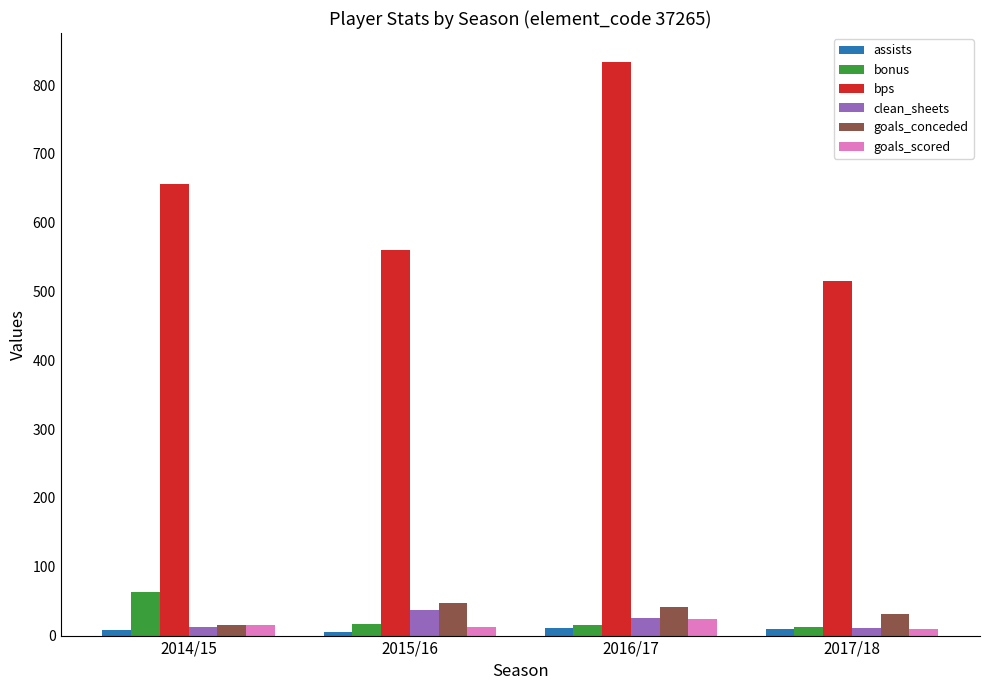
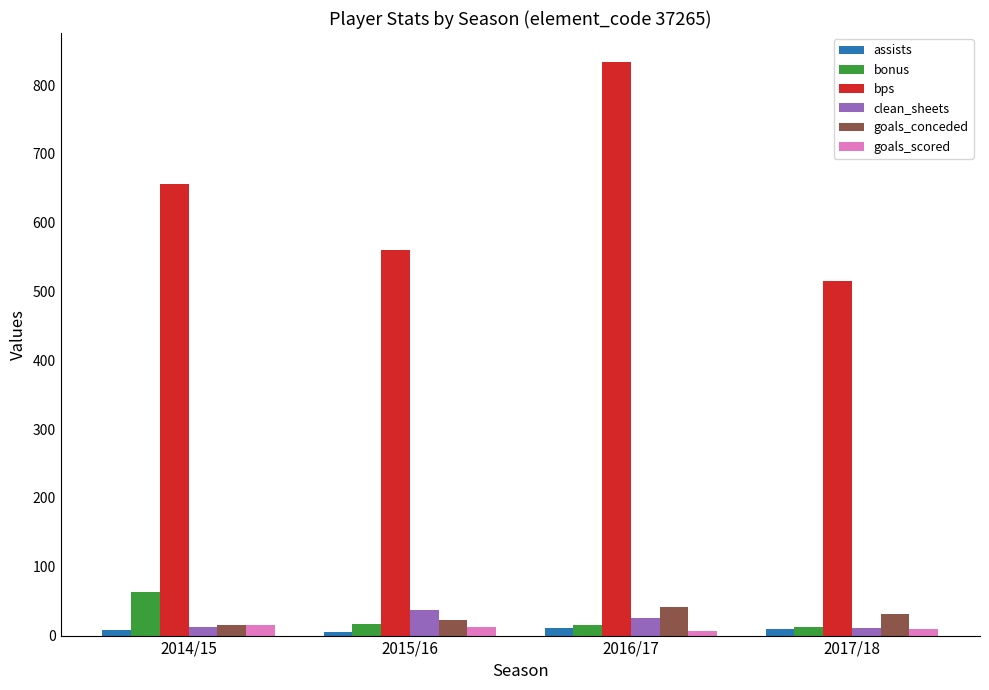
goals_conceded, 2015/16: 50 -> 20
goals_scored, 2016/17: 20 -> 10
